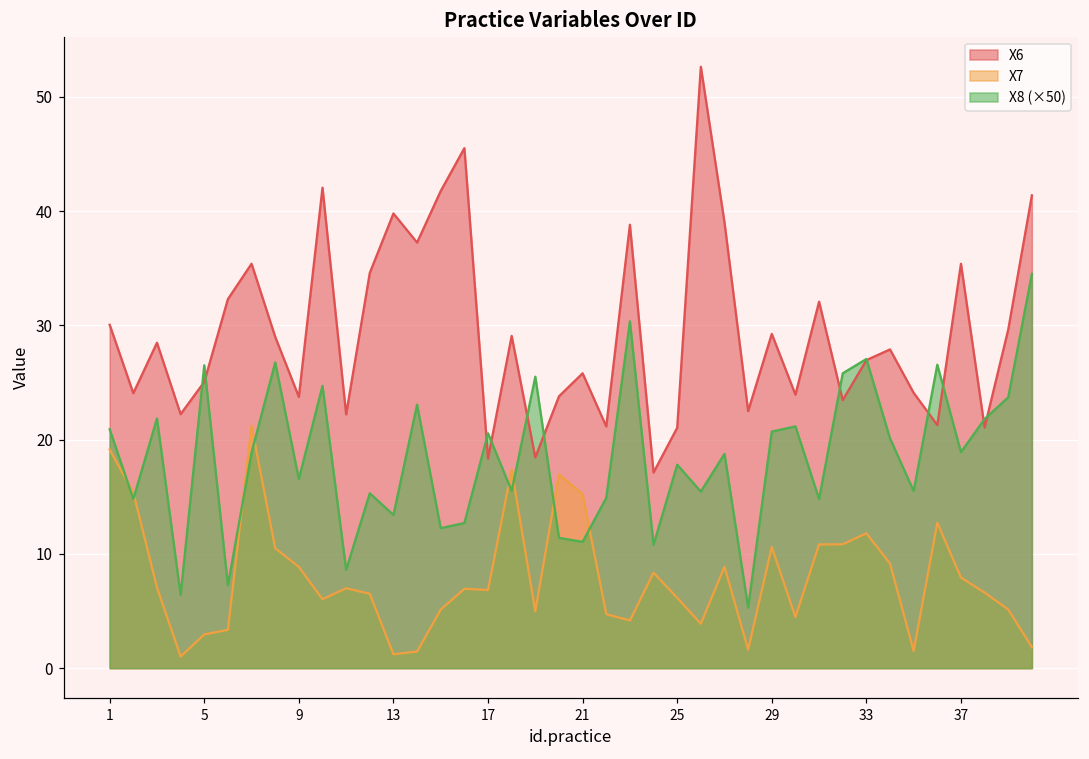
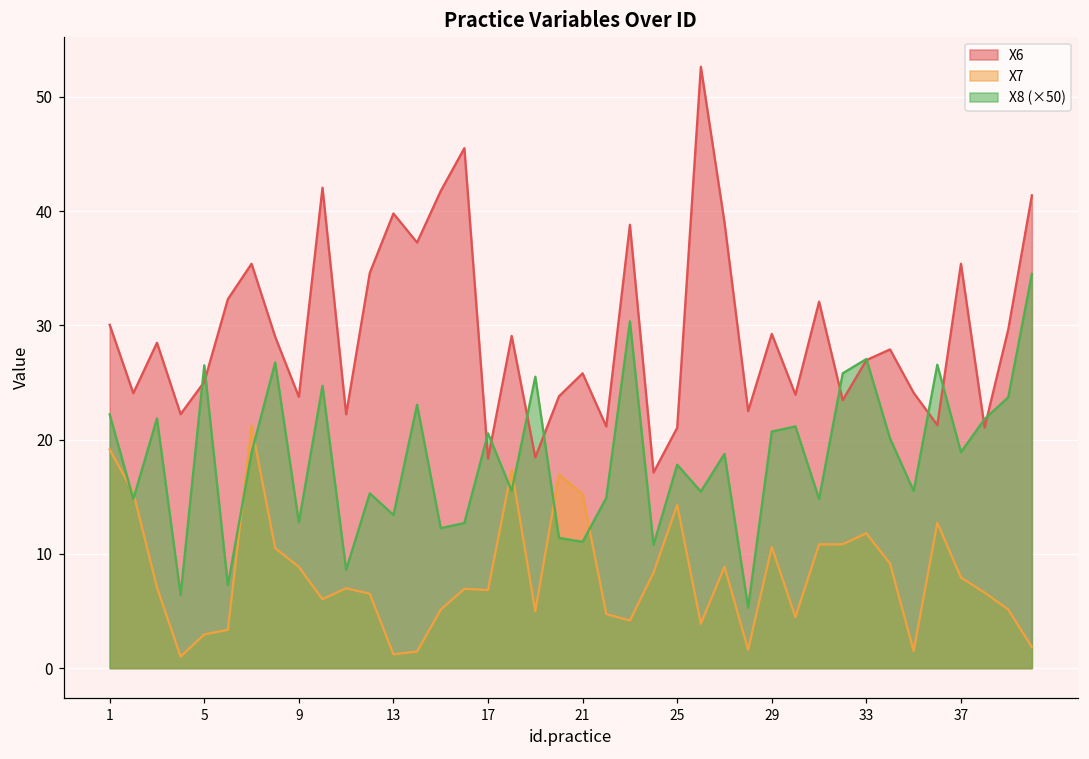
X8 (×50), 1: 20.9 -> 22.2
X8 (×50), 9: 16.6 -> 12.8
X7, 25: 6.1 -> 14.3
